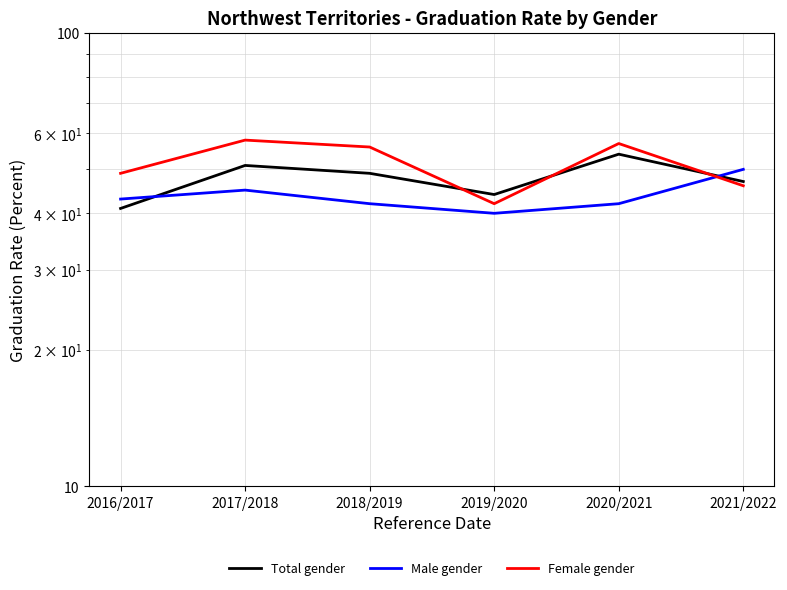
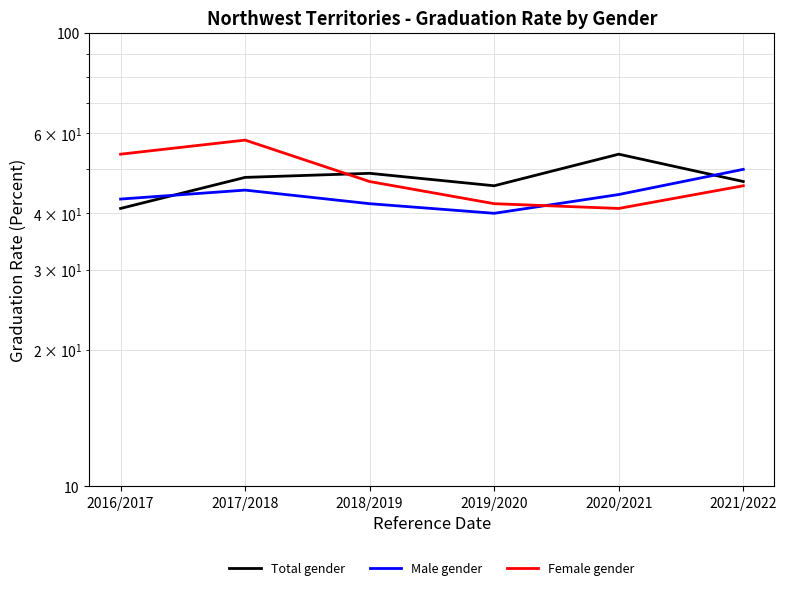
Female gender, 2016/2017: 49 -> 54
Total gender, 2017/2018: 51 -> 48
Female gender, 2018/2019: 56 -> 47
Total gender, 2019/2020: 44 -> 46
Male gender, 2020/2021: 42 -> 44
Female gender, 2020/2021: 57 -> 41
